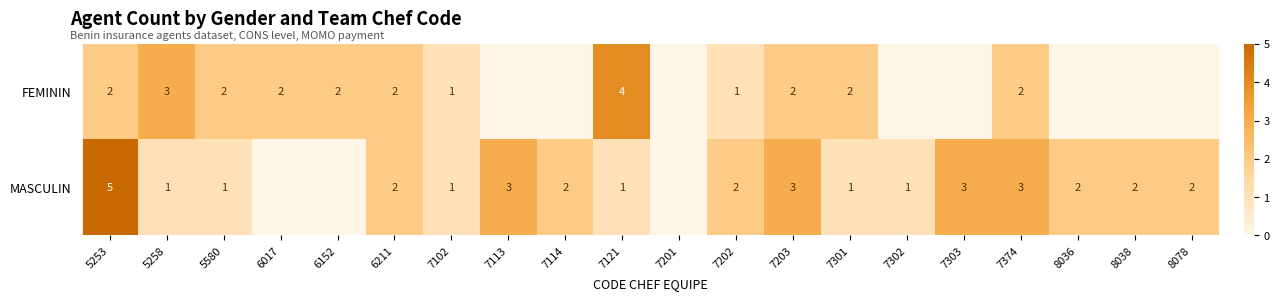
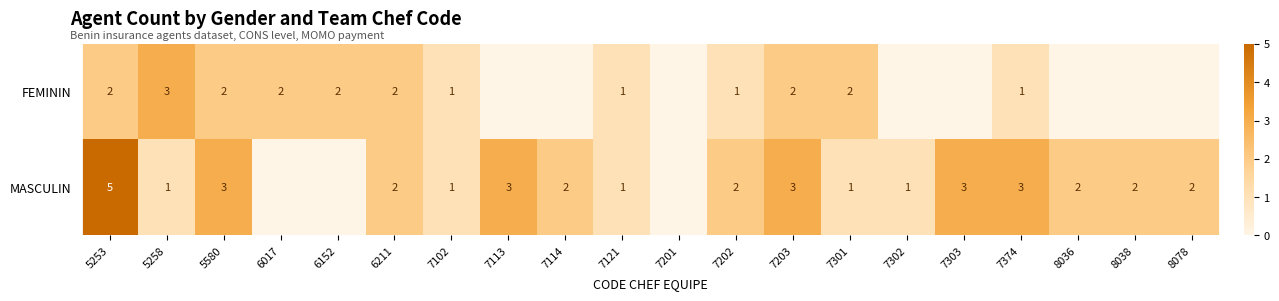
FEMININ, 7121: 4 -> 1
FEMININ, 7374: 2 -> 1
MASCULIN, 5580: 1 -> 3
